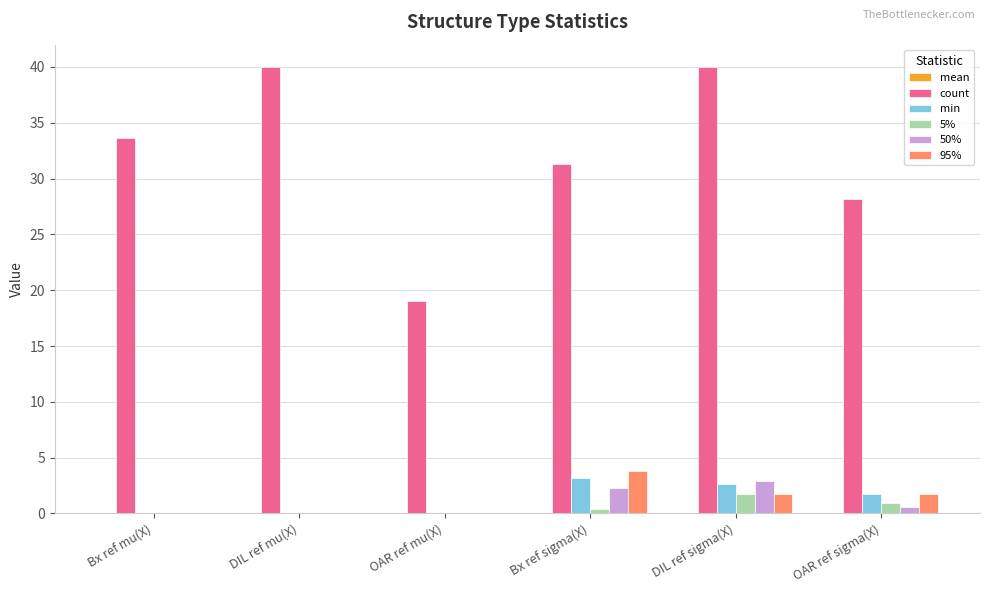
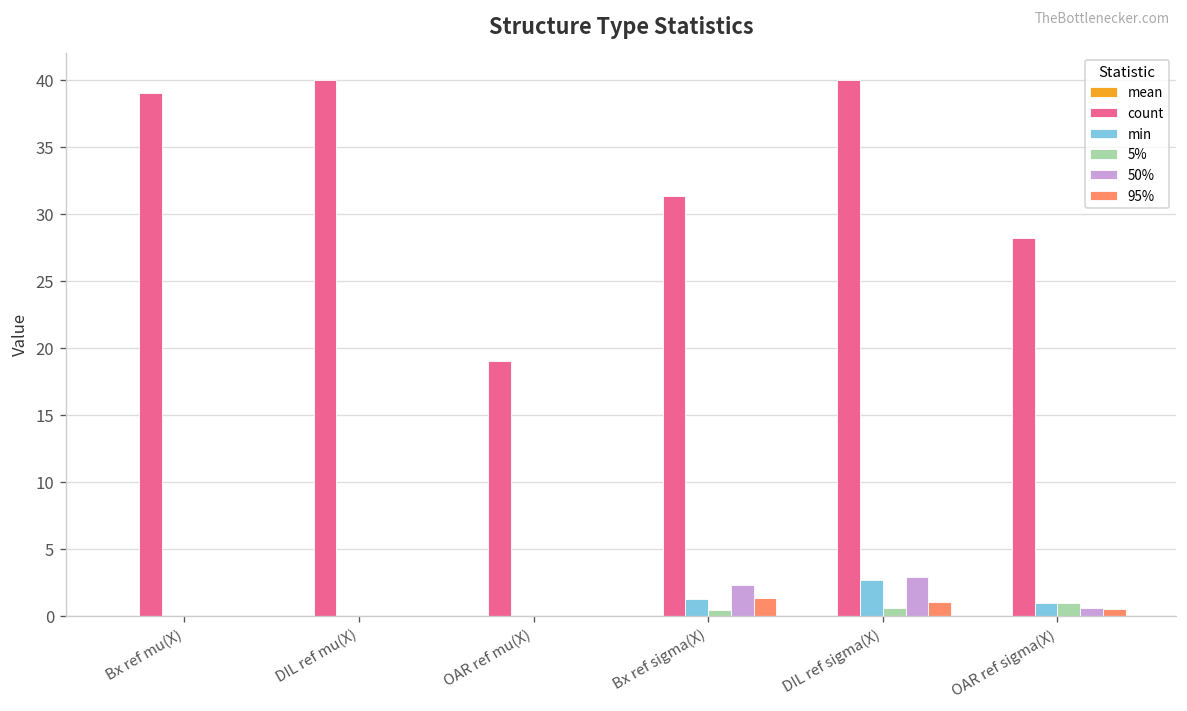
count, Bx ref mu(X): 33.6 -> 39.0
min, Bx ref sigma(X): 3.2 -> 1.3
95%, Bx ref sigma(X): 3.8 -> 1.3
5%, DIL ref sigma(X): 1.8 -> 0.6
95%, DIL ref sigma(X): 1.8 -> 1.0
min, OAR ref sigma(X): 1.8 -> 1.0
95%, OAR ref sigma(X): 1.8 -> 0.5
